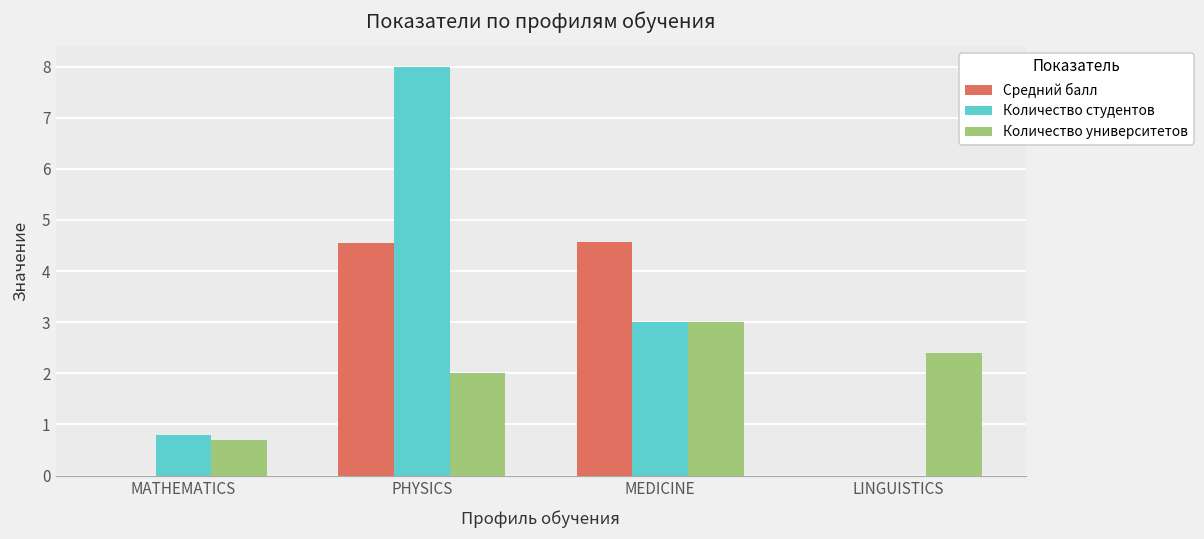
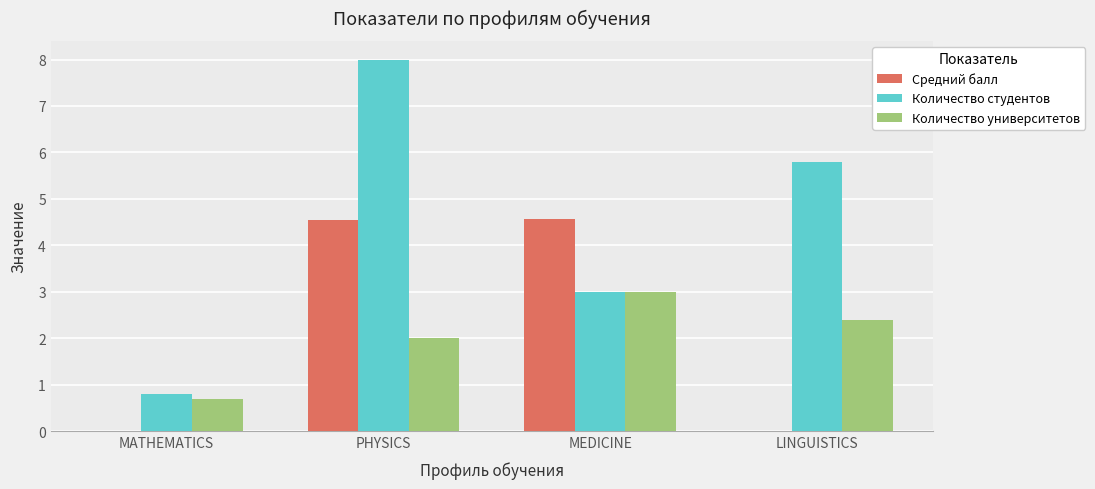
Количество студентов, LINGUISTICS: 0.0 -> 5.8
